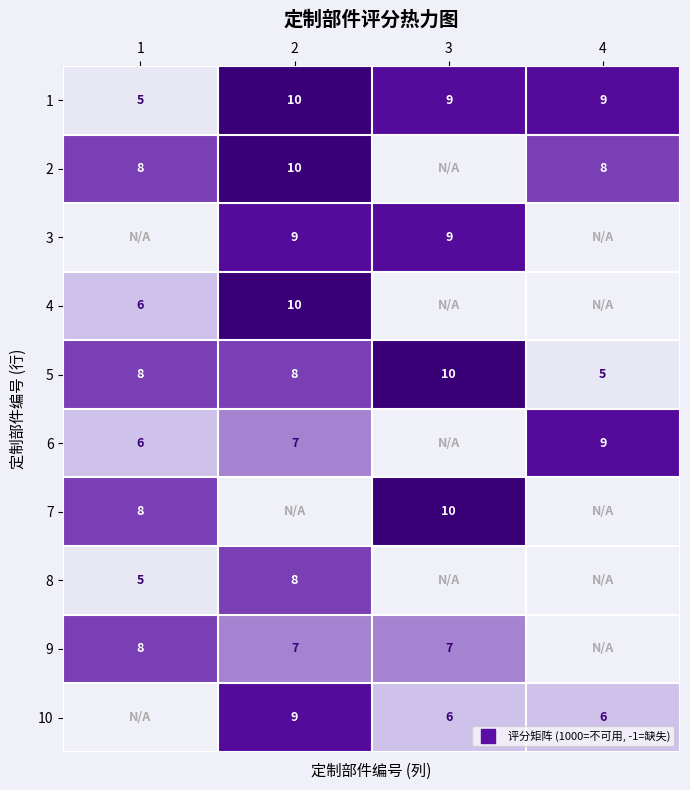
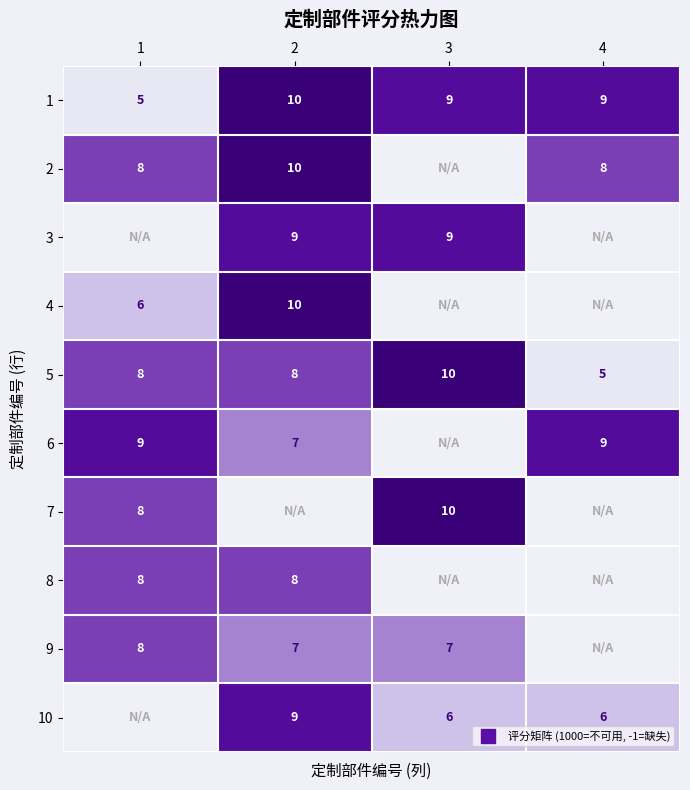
6, 1: 6 -> 9
8, 1: 5 -> 8
